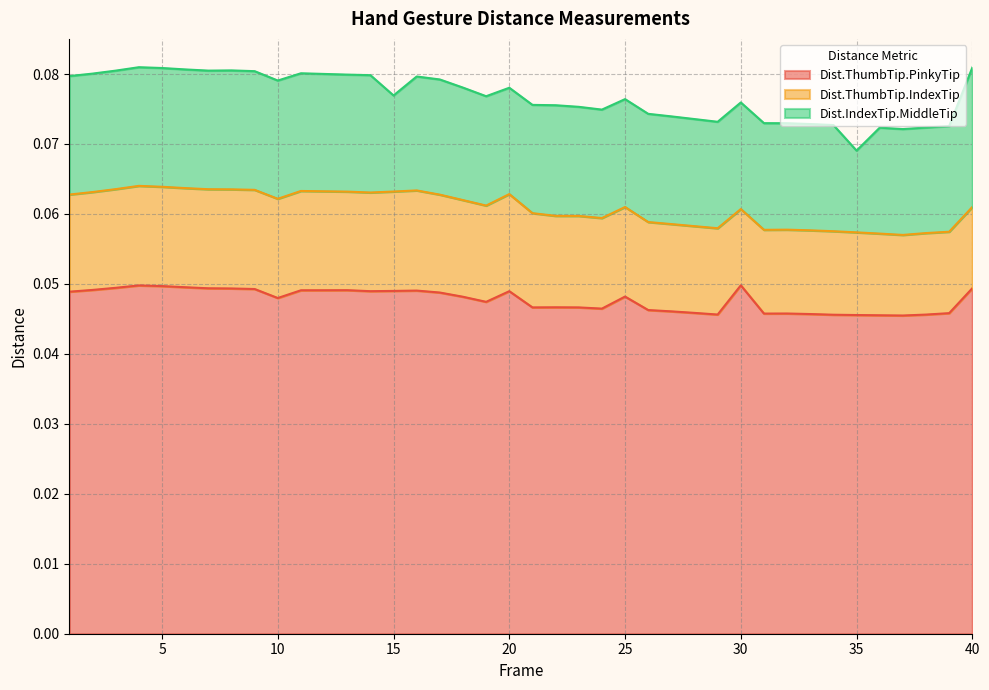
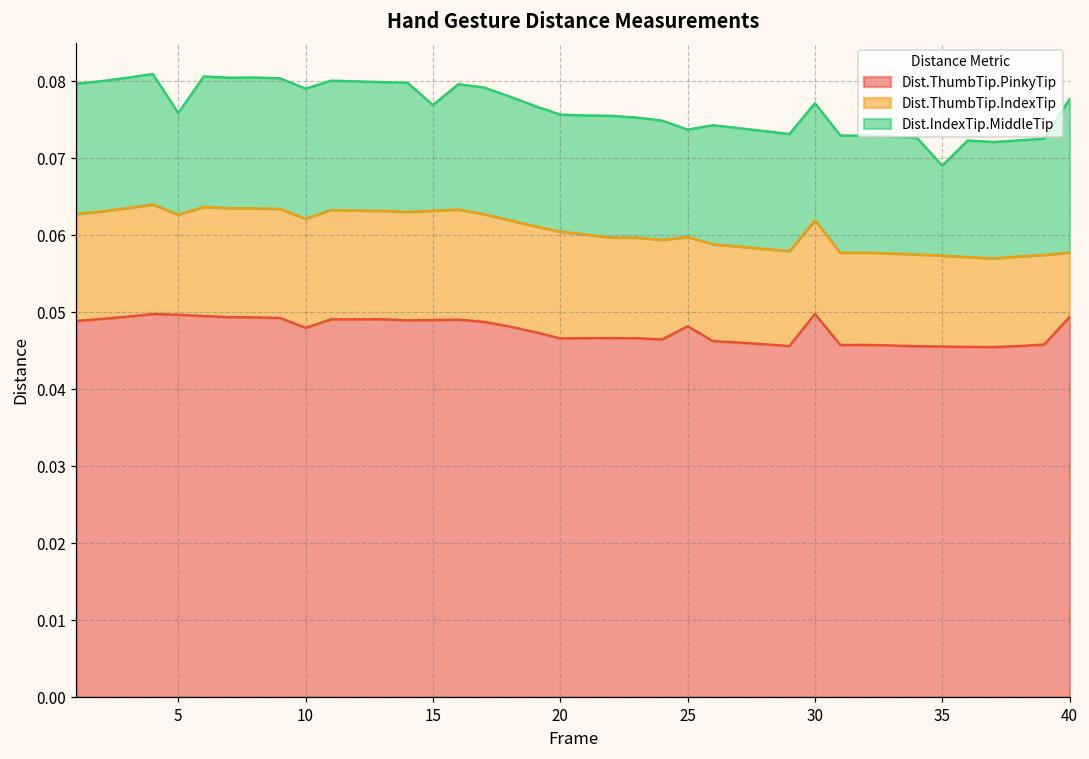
Dist.ThumbTip.IndexTip, 5: 0.014 -> 0.013
Dist.IndexTip.MiddleTip, 5: 0.017 -> 0.013
Dist.ThumbTip.PinkyTip, 20: 0.049 -> 0.047
Dist.ThumbTip.IndexTip, 25: 0.013 -> 0.012
Dist.IndexTip.MiddleTip, 25: 0.015 -> 0.014
Dist.ThumbTip.IndexTip, 30: 0.011 -> 0.012
Dist.ThumbTip.IndexTip, 40: 0.012 -> 0.008
